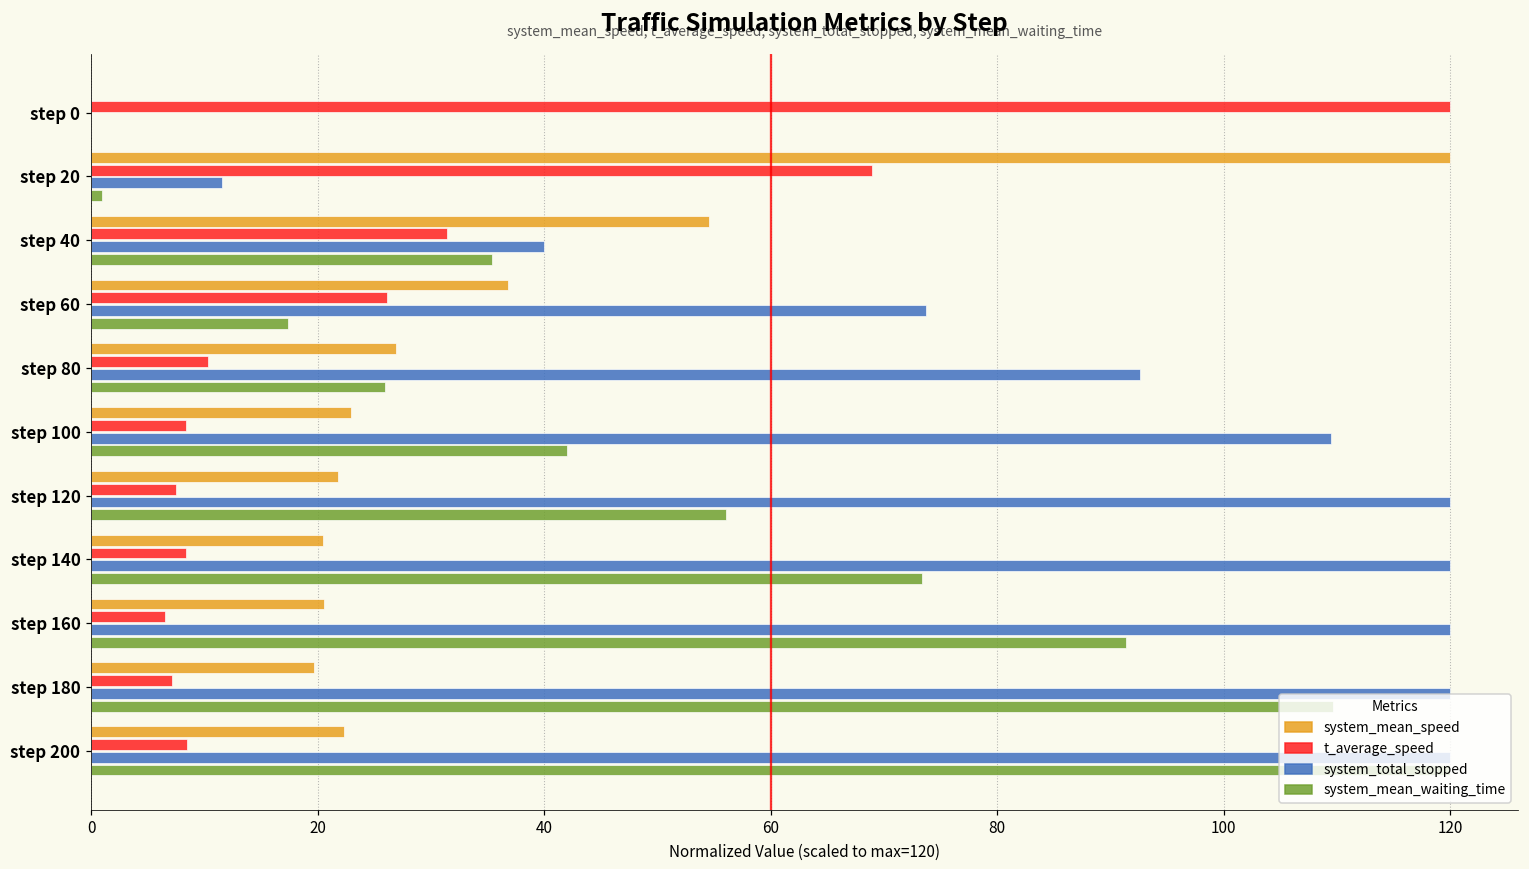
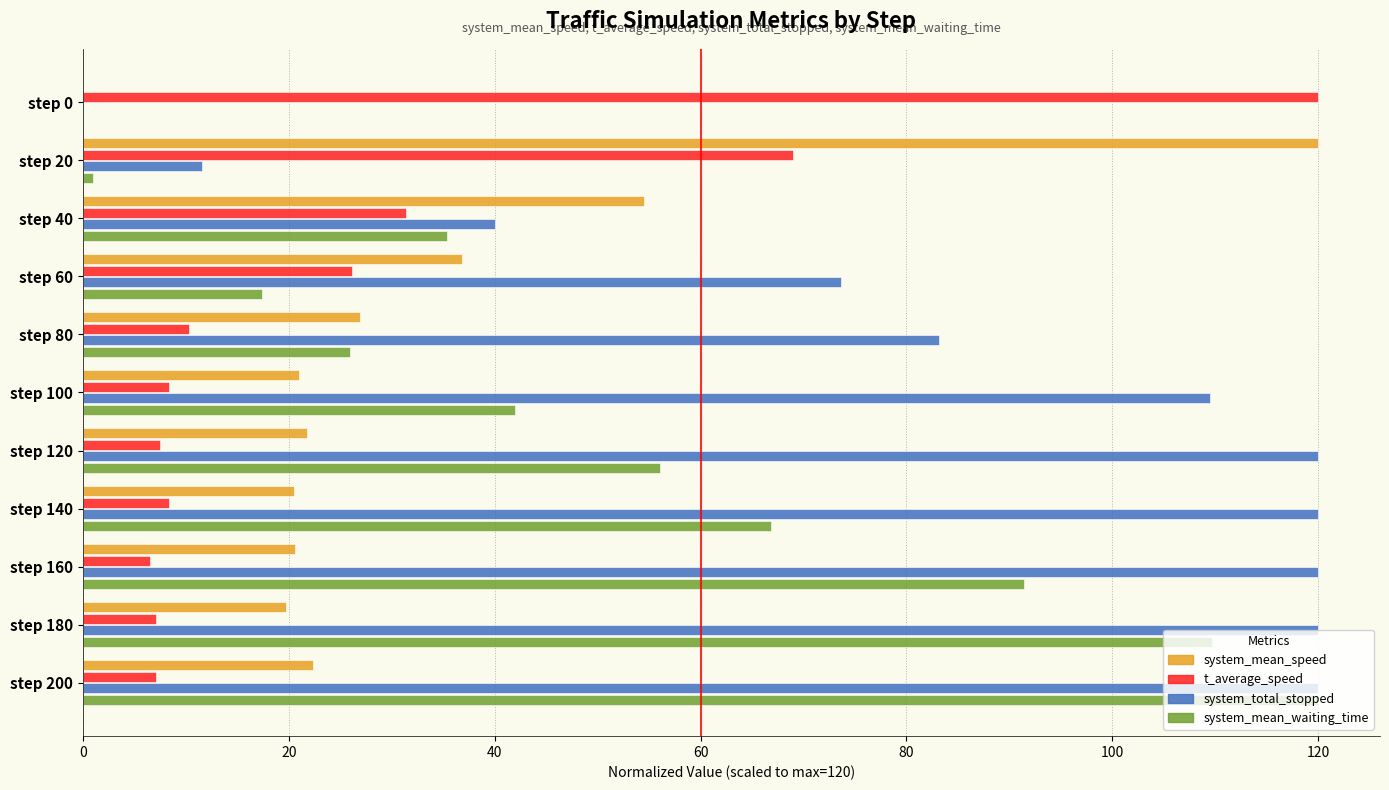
system_total_stopped, step 80: 92.6 -> 83.2
system_mean_speed, step 100: 22.9 -> 21.0
system_mean_waiting_time, step 140: 73.4 -> 66.9
t_average_speed, step 200: 8.5 -> 7.1
